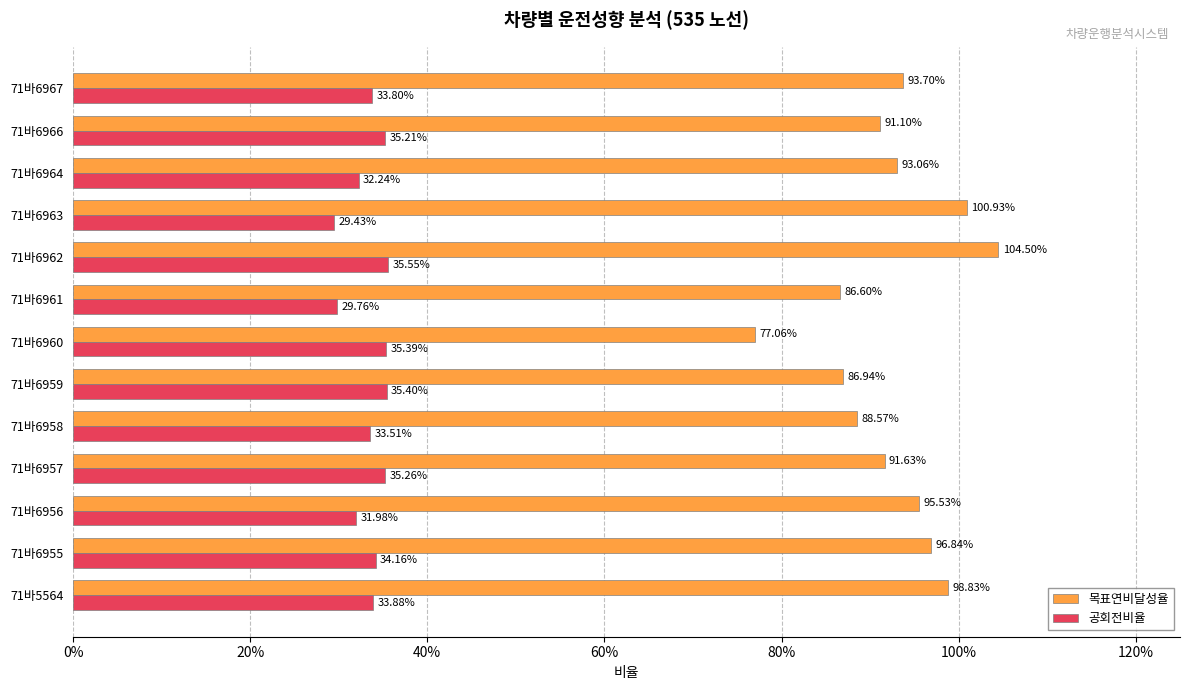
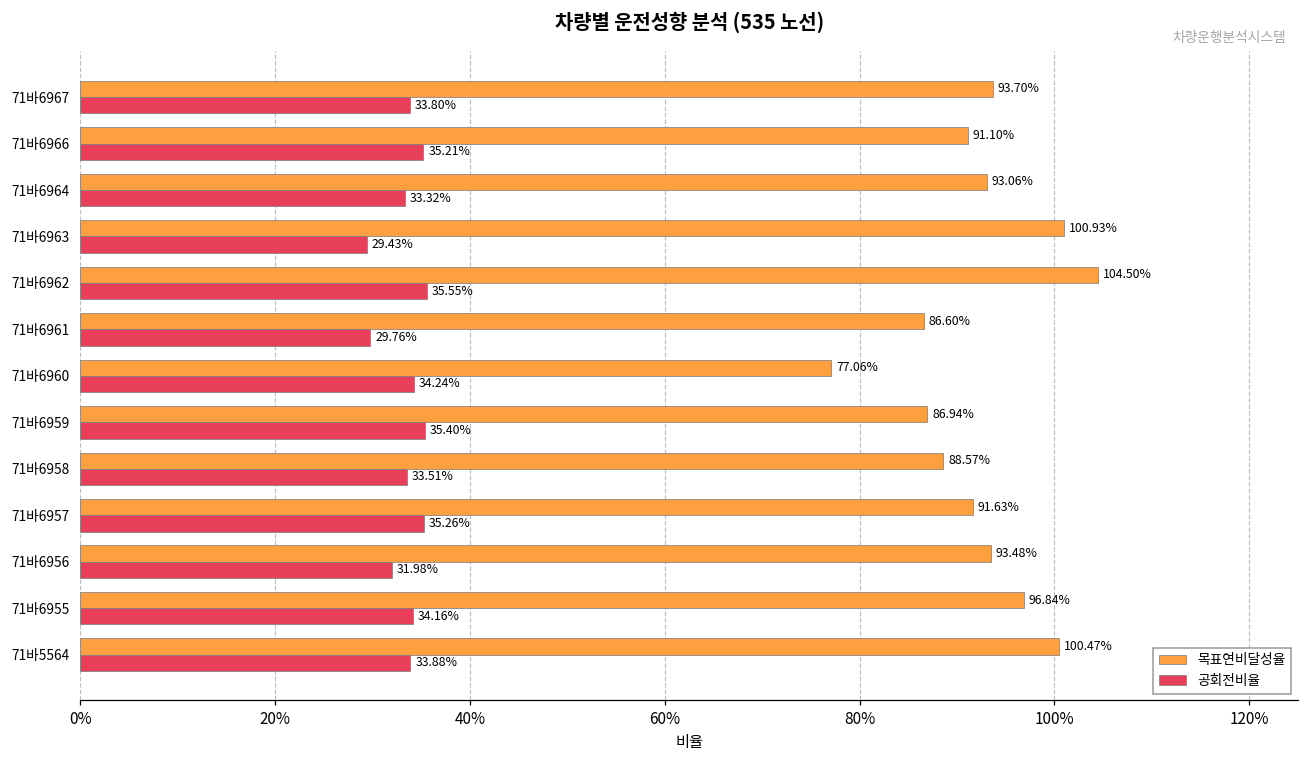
공회전비율, 71바6964: 32.24% -> 33.32%
공회전비율, 71바6960: 35.39% -> 34.24%
목표연비달성율, 71바6956: 95.53% -> 93.48%
목표연비달성율, 71바5564: 98.83% -> 100.47%
